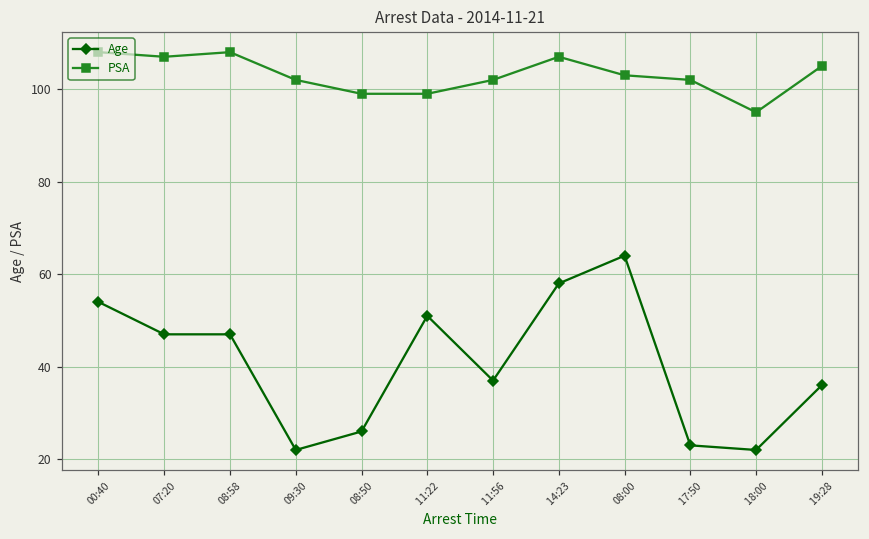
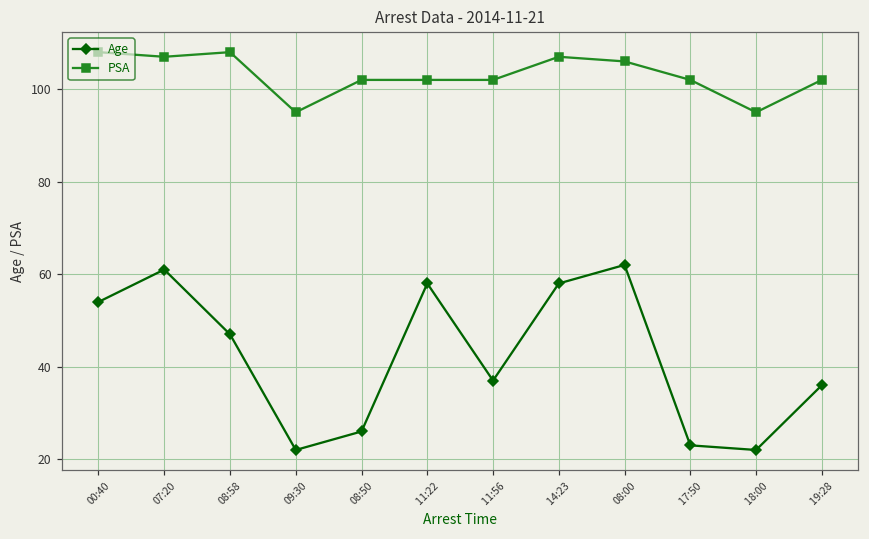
Age, 07:20: 47 -> 61
PSA, 09:30: 102 -> 95
PSA, 08:50: 99 -> 102
Age, 11:22: 51 -> 58
PSA, 11:22: 99 -> 102
Age, 08:00: 64 -> 62
PSA, 08:00: 103 -> 106
PSA, 19:28: 105 -> 102
